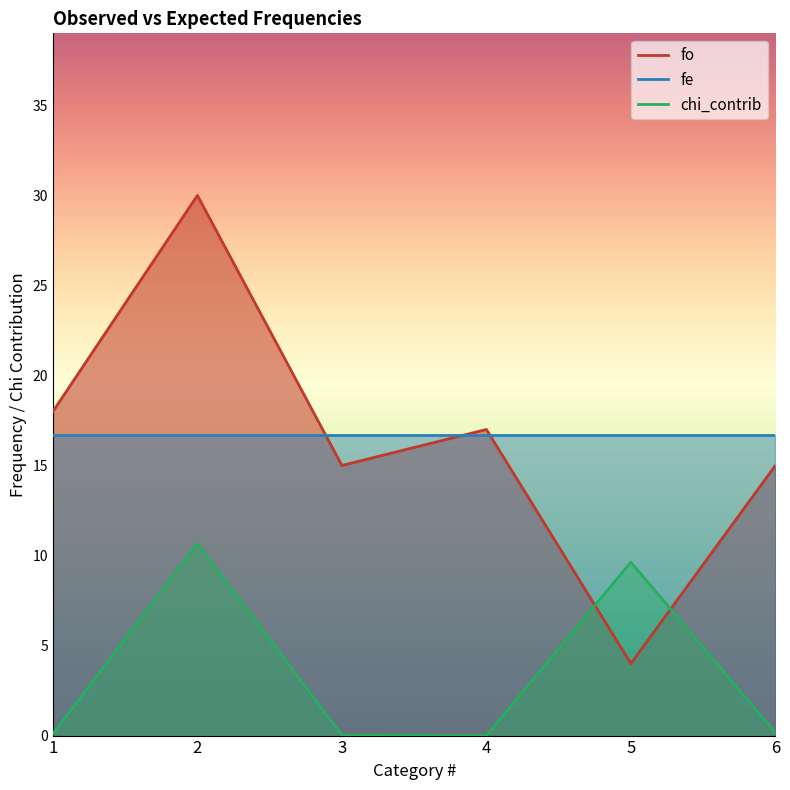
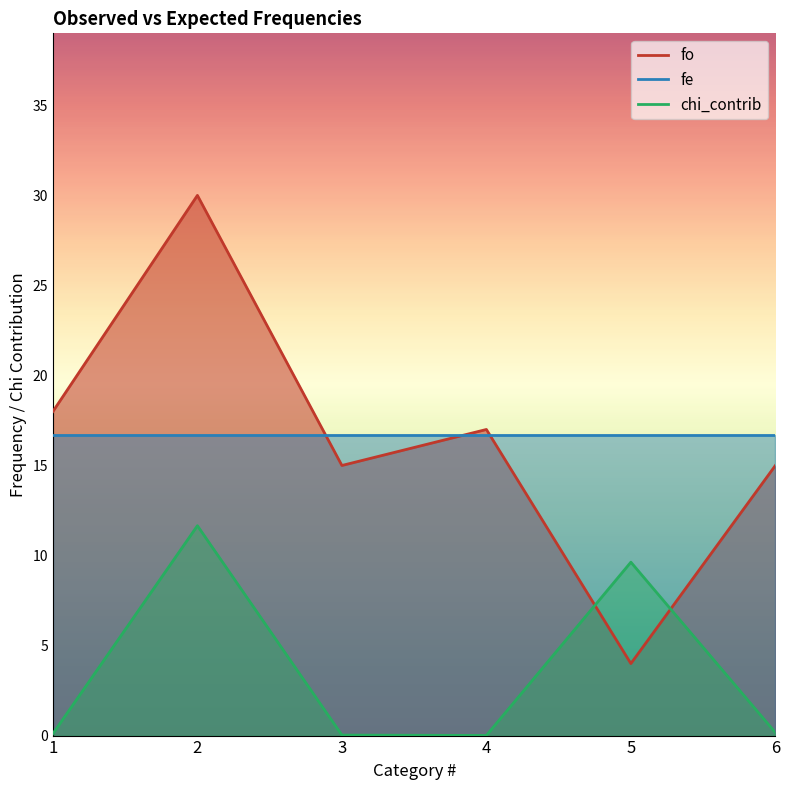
chi_contrib, 2: 10.7 -> 11.7
